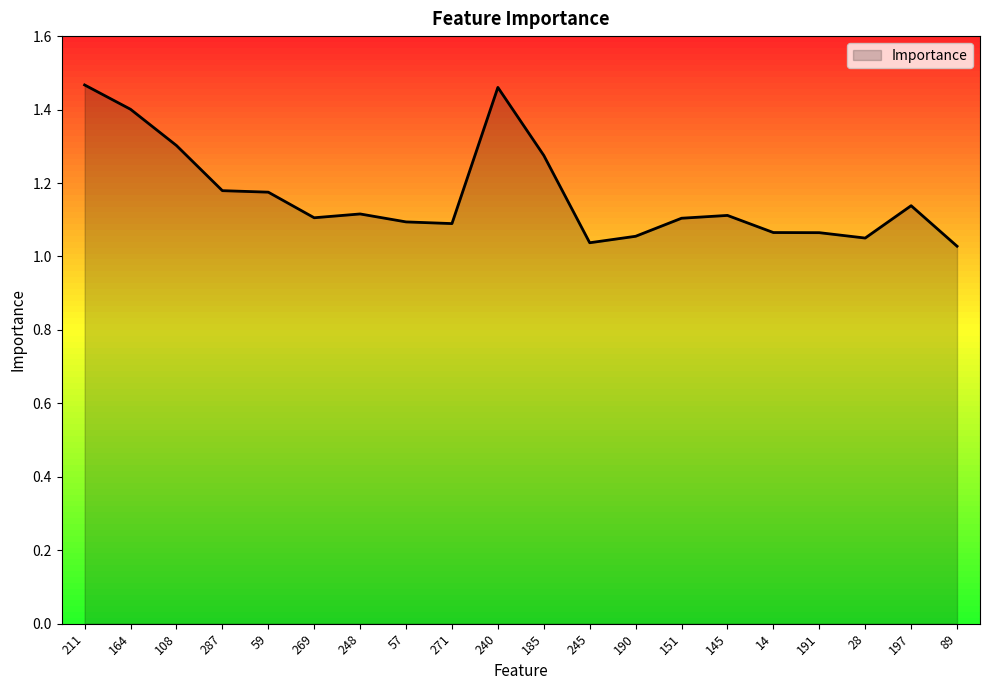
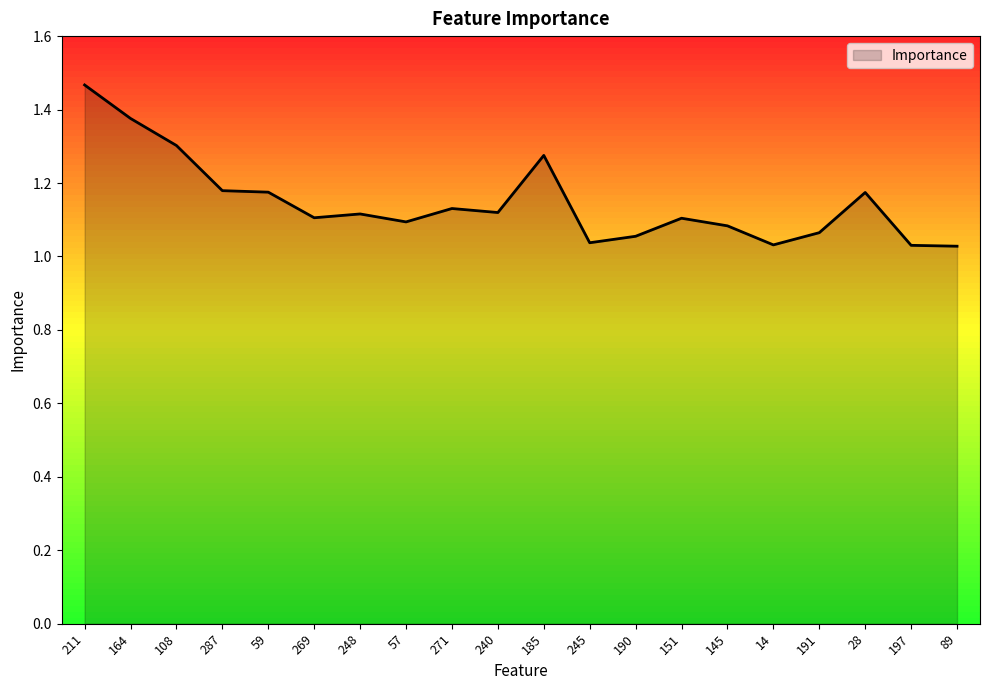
164: 1.40 -> 1.38
271: 1.09 -> 1.13
240: 1.46 -> 1.12
145: 1.11 -> 1.08
14: 1.07 -> 1.03
28: 1.05 -> 1.17
197: 1.14 -> 1.03
